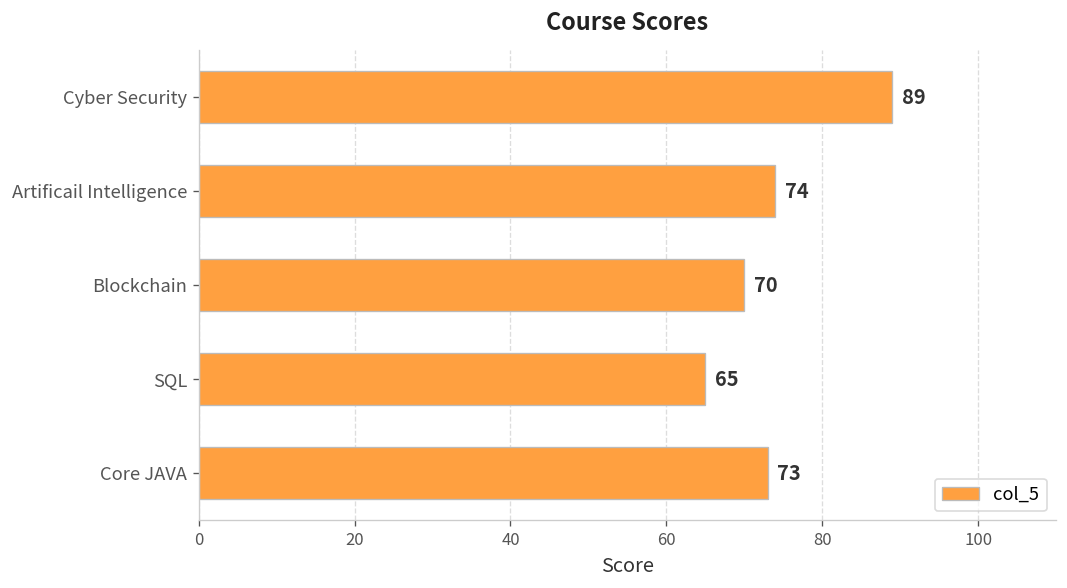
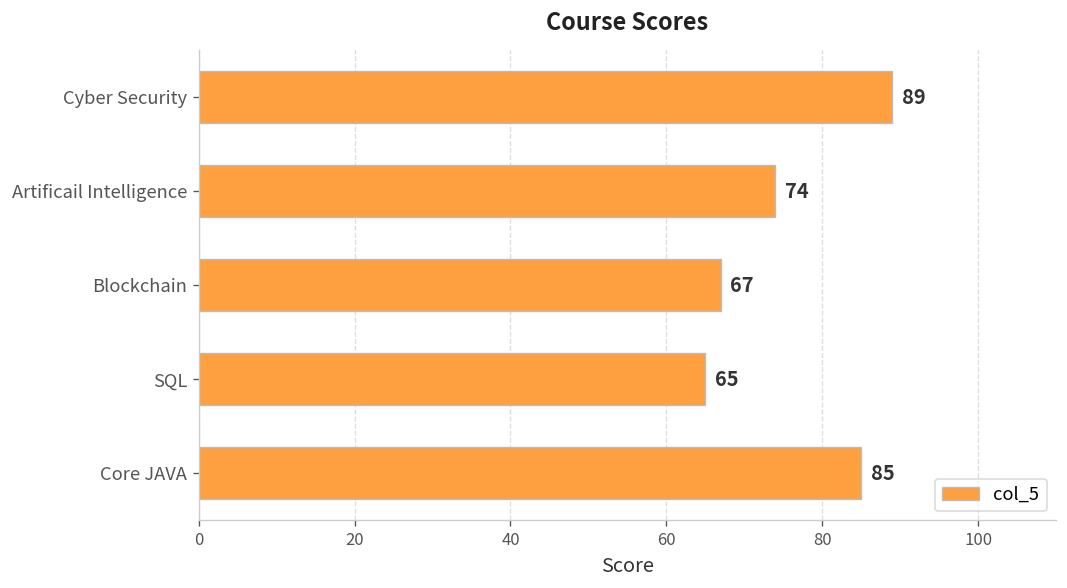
Blockchain: 70 -> 67
Core JAVA: 73 -> 85
